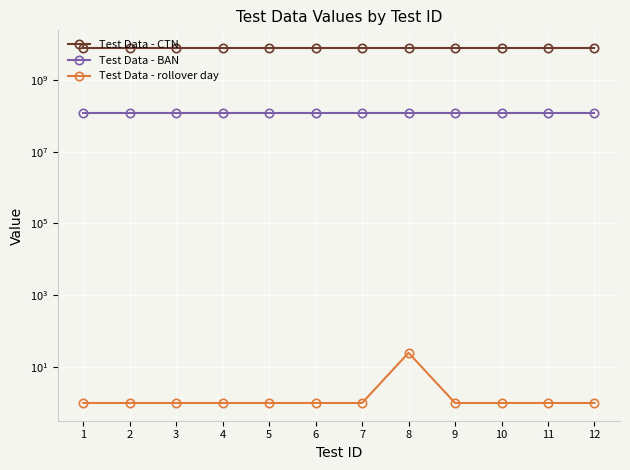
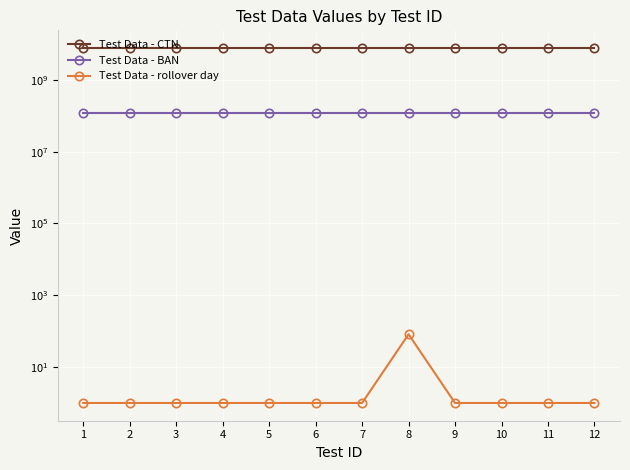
Test Data - rollover day, 8: 30 -> 80
